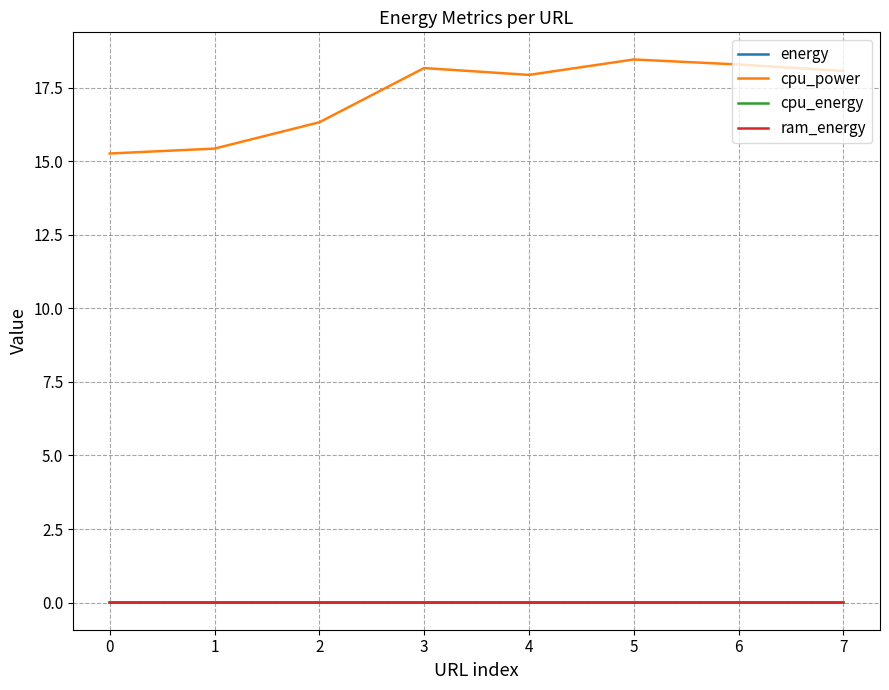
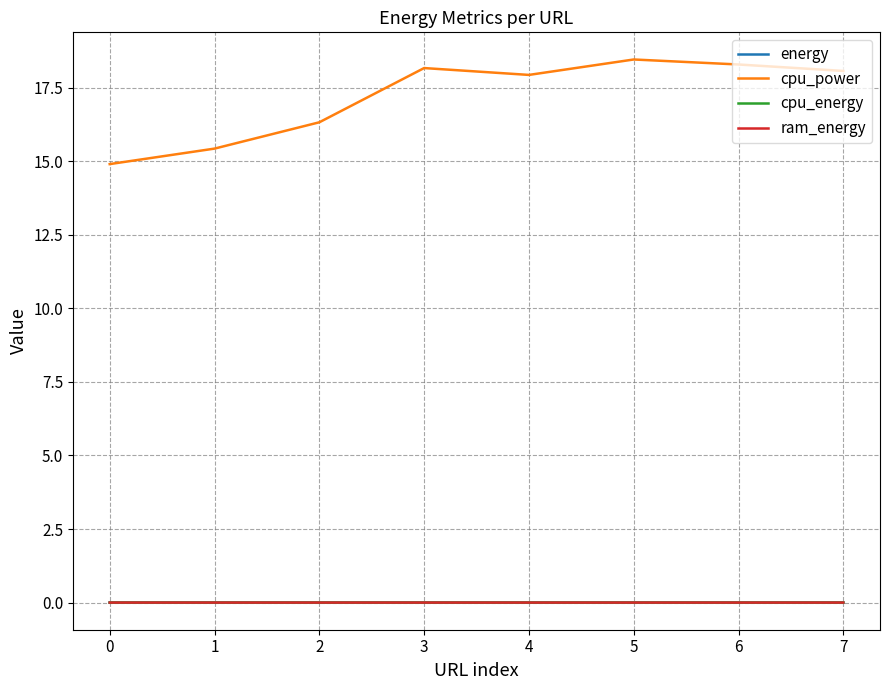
cpu_power, 0: 15.3 -> 14.9
